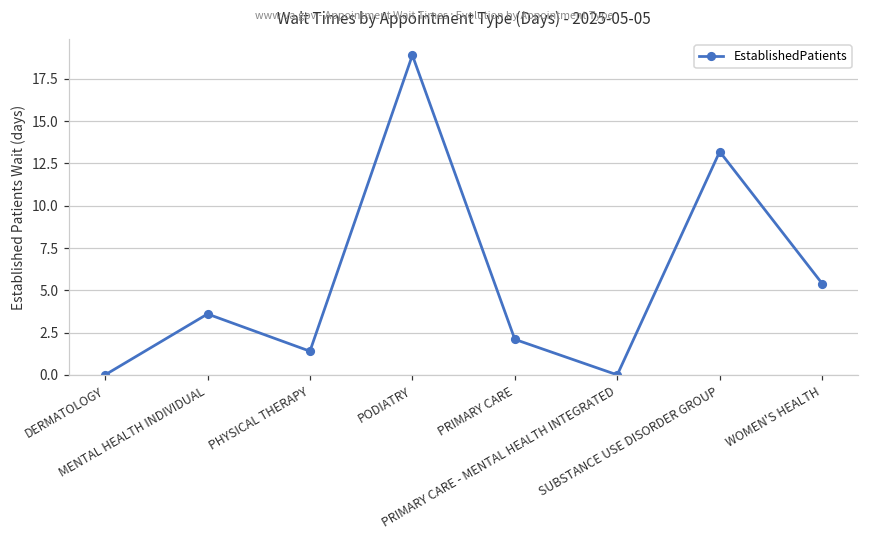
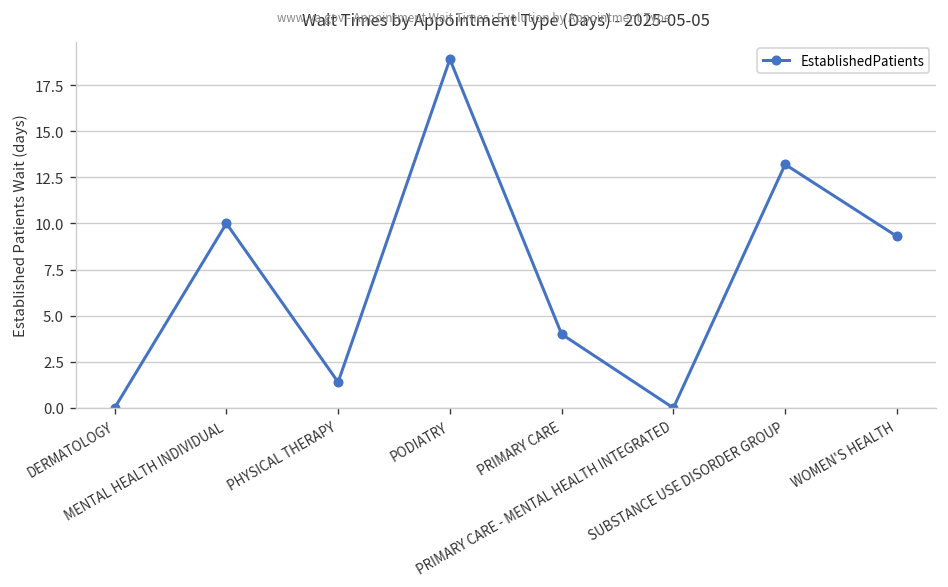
MENTAL HEALTH INDIVIDUAL: 3.6 -> 10.0
PRIMARY CARE: 2.1 -> 4.0
WOMEN'S HEALTH: 5.4 -> 9.3
